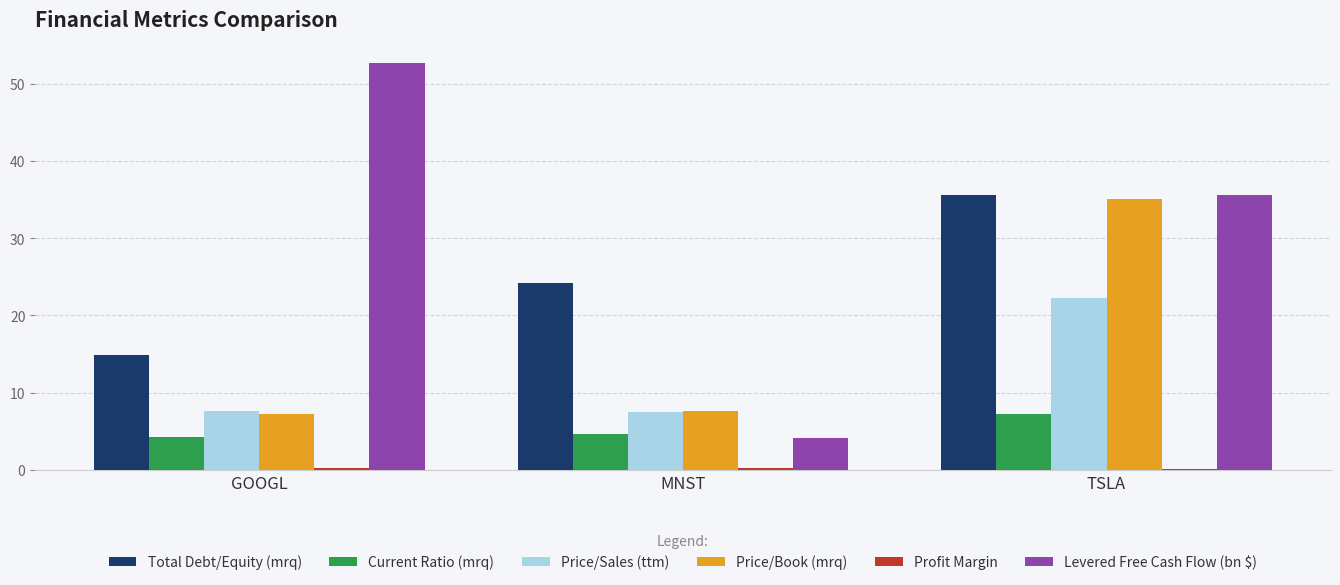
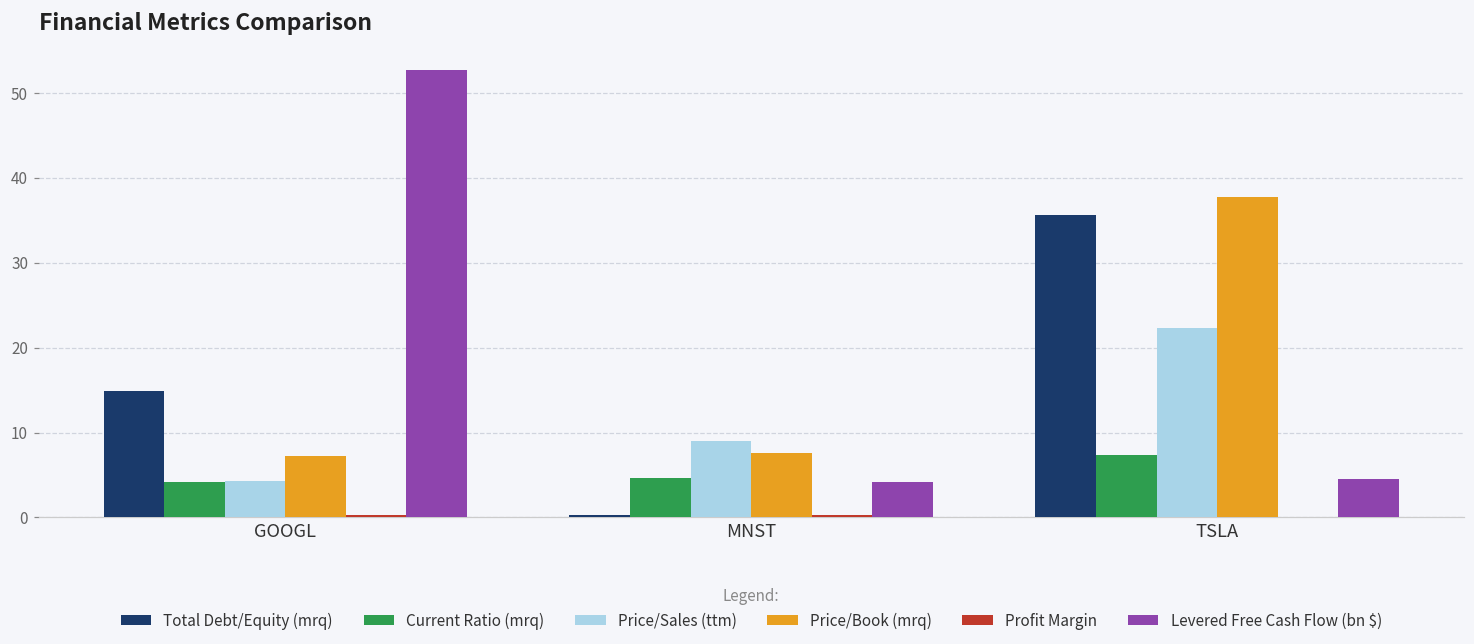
Price/Sales (ttm), GOOGL: 8 -> 4
Total Debt/Equity (mrq), MNST: 24 -> 0
Price/Sales (ttm), MNST: 8 -> 9
Price/Book (mrq), TSLA: 35 -> 38
Levered Free Cash Flow (bn $), TSLA: 36 -> 5
